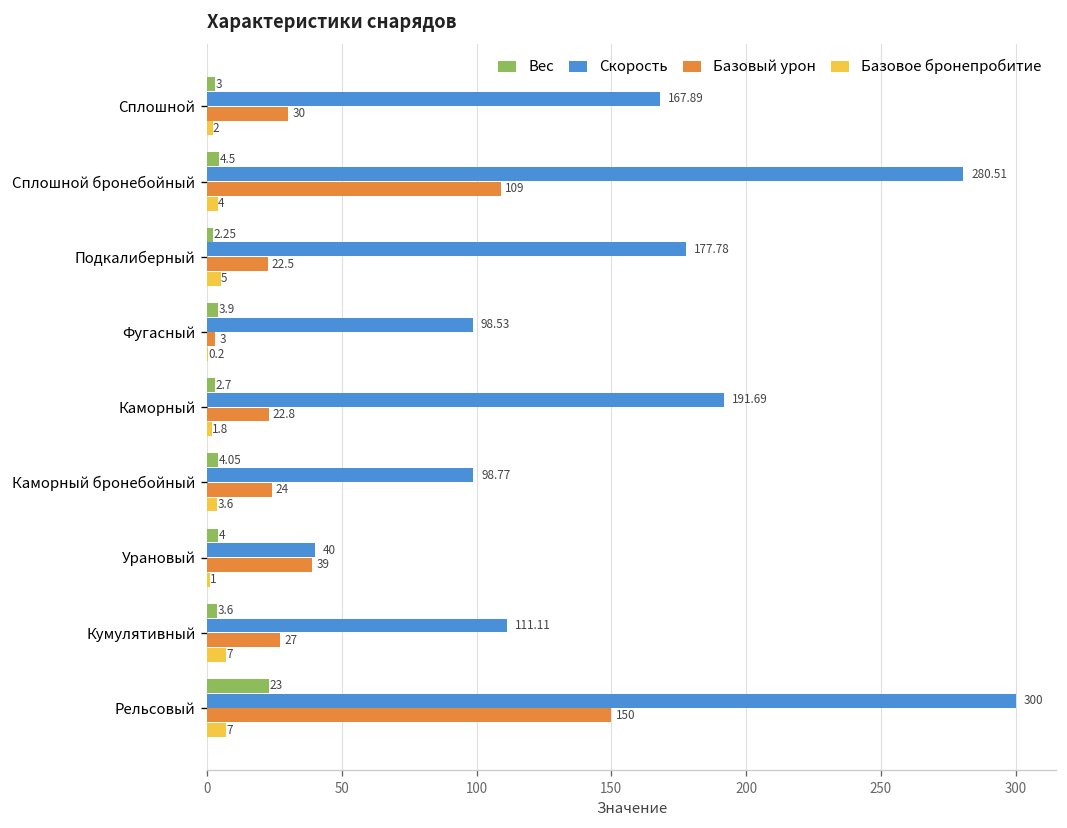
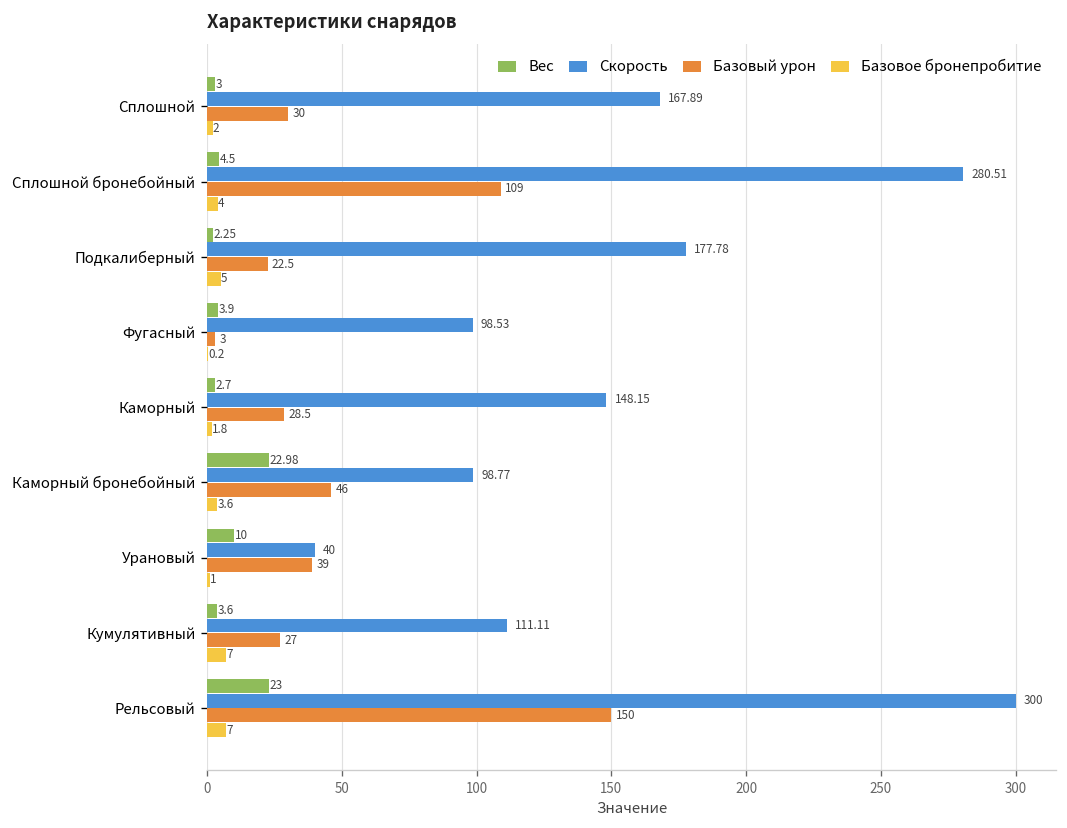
Скорость, Каморный: 191.69 -> 148.15
Базовый урон, Каморный: 22.8 -> 28.5
Вес, Каморный бронебойный: 4.05 -> 22.98
Базовый урон, Каморный бронебойный: 24 -> 46
Вес, Урановый: 4 -> 10
